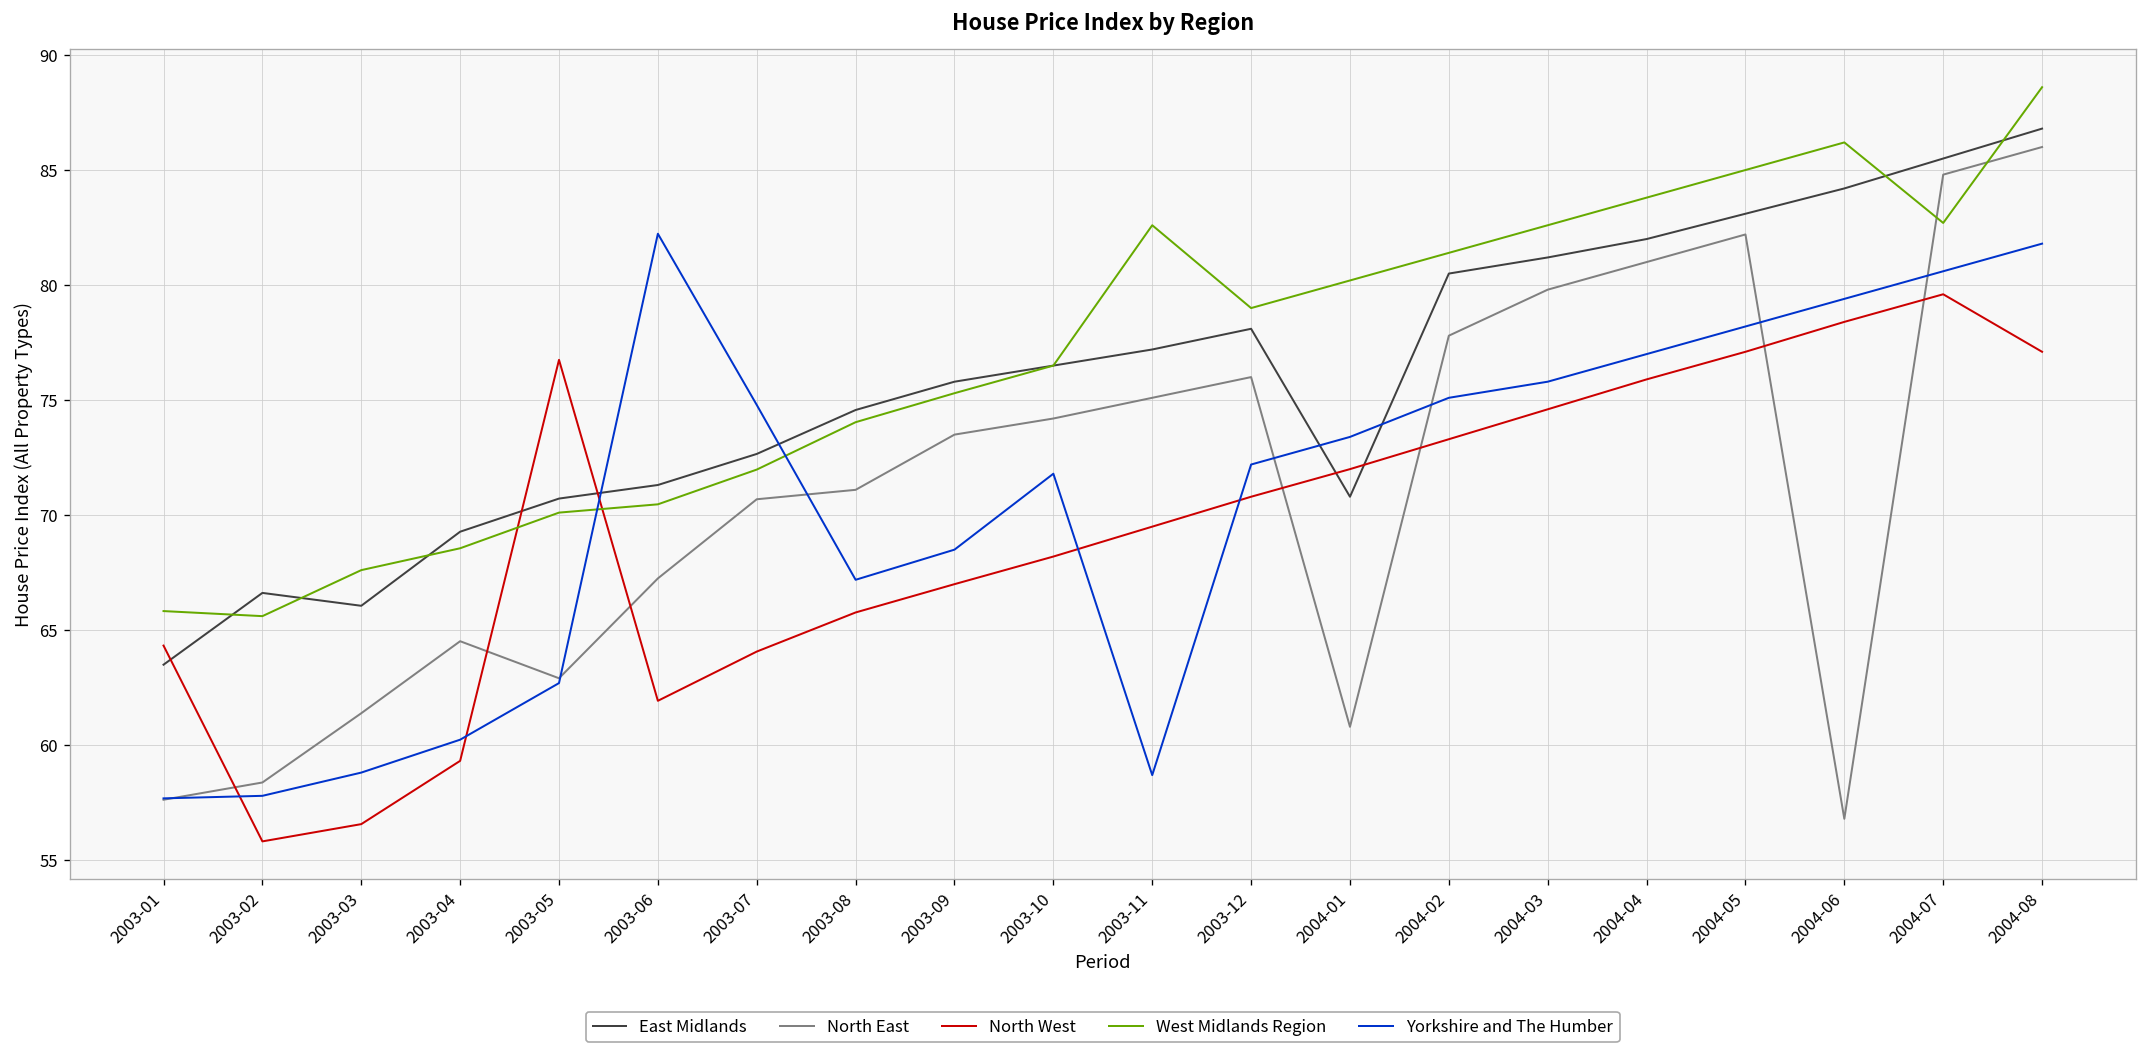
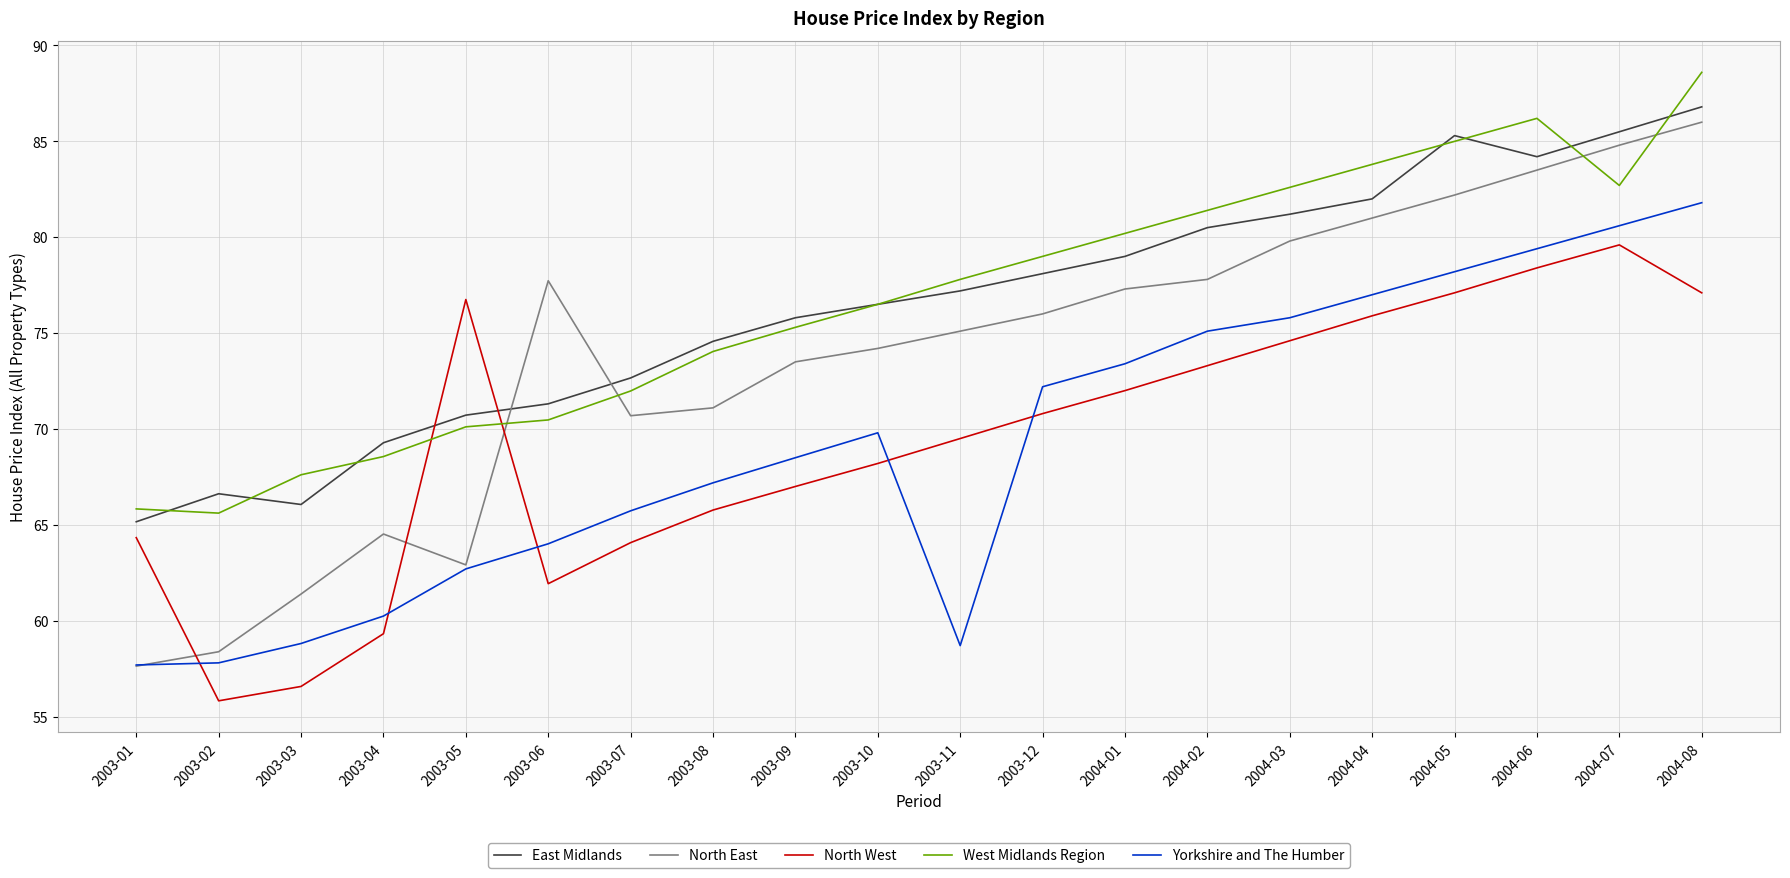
East Midlands, 2003-01: 63.5 -> 65.2
North East, 2003-06: 67.3 -> 77.7
Yorkshire and The Humber, 2003-06: 82.2 -> 64.0
Yorkshire and The Humber, 2003-07: 74.8 -> 65.7
Yorkshire and The Humber, 2003-10: 71.8 -> 69.8
West Midlands Region, 2003-11: 82.6 -> 77.8
East Midlands, 2004-01: 70.8 -> 79.0
North East, 2004-01: 60.8 -> 77.3
East Midlands, 2004-05: 83.1 -> 85.3
North East, 2004-06: 56.8 -> 83.5
